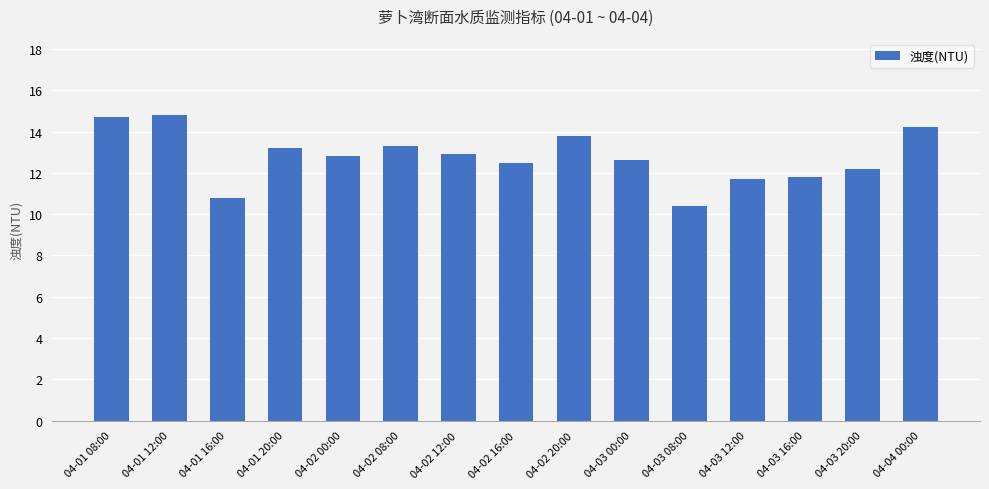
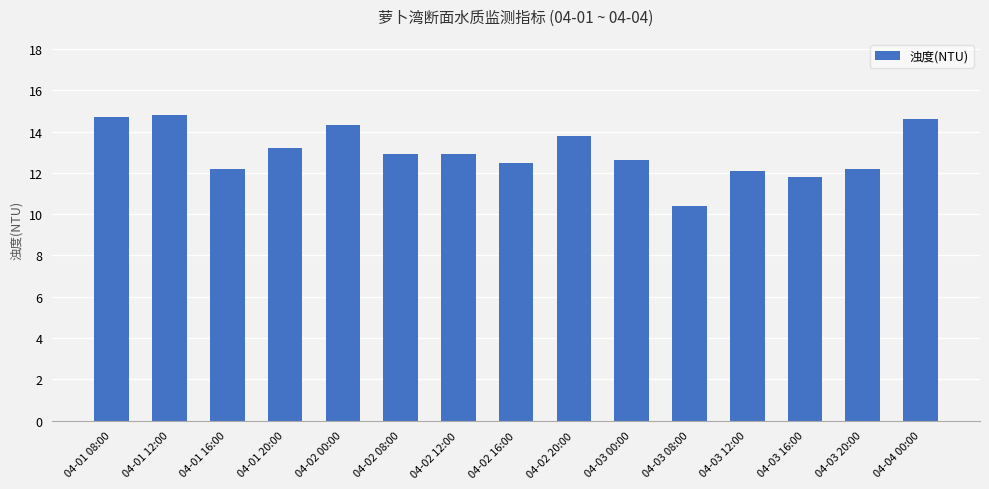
04-01 16:00: 10.8 -> 12.2
04-02 00:00: 12.8 -> 14.3
04-02 08:00: 13.3 -> 12.9
04-03 12:00: 11.7 -> 12.1
04-04 00:00: 14.2 -> 14.6
